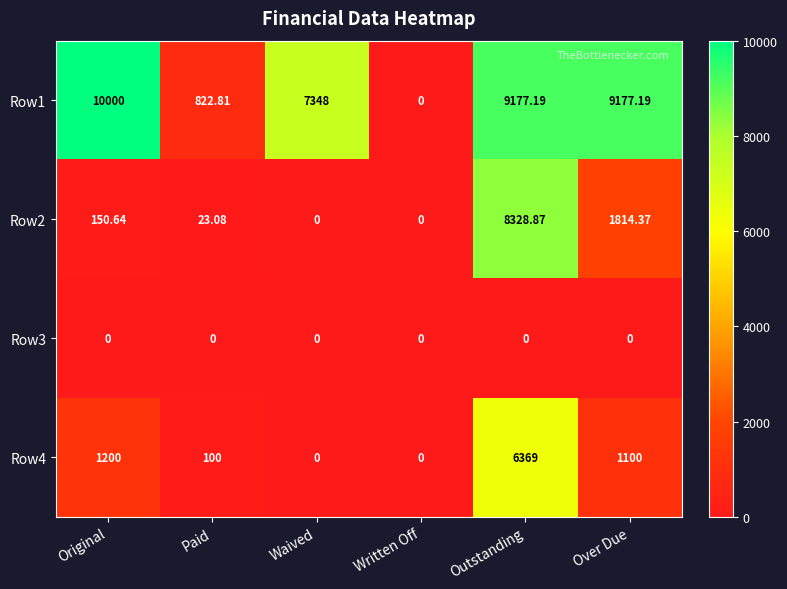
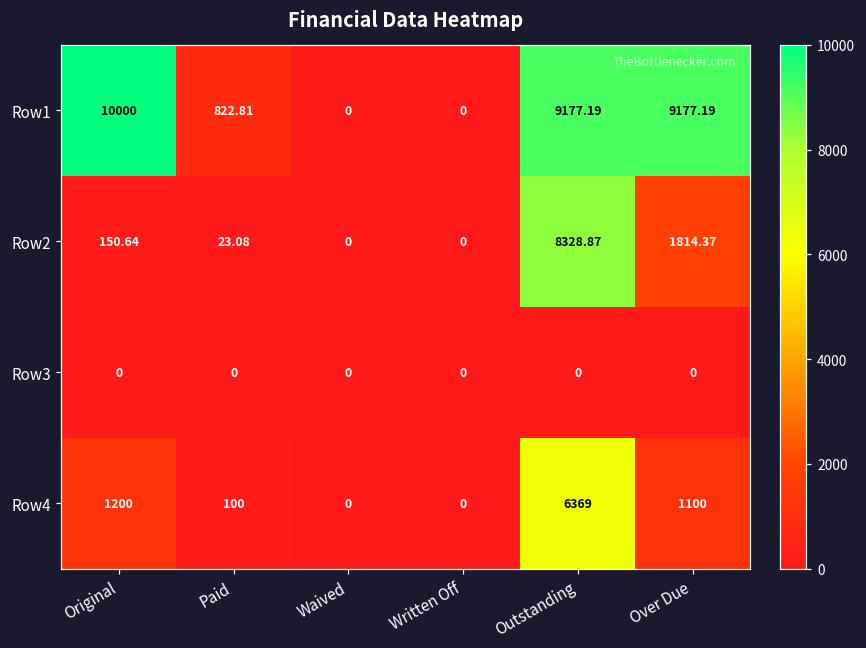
Row1, Waived: 7348 -> 0
